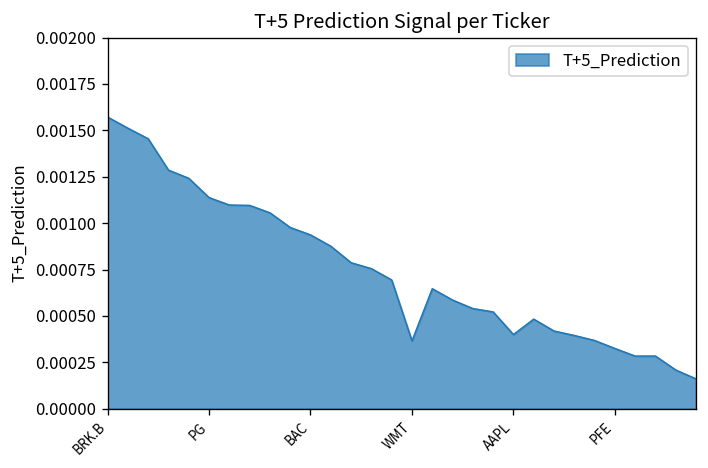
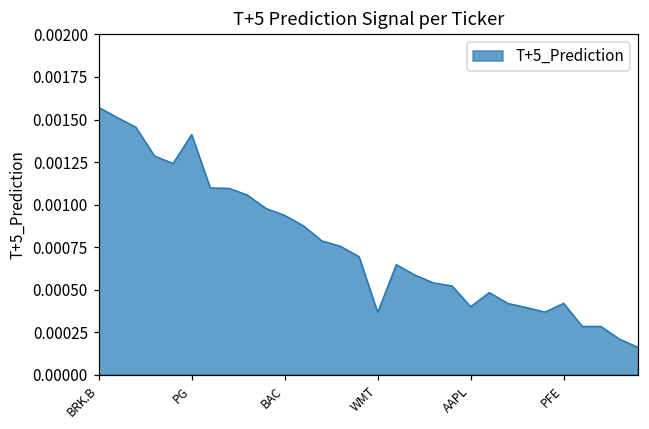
PG: 0.00114 -> 0.00141
PFE: 0.00033 -> 0.00042
